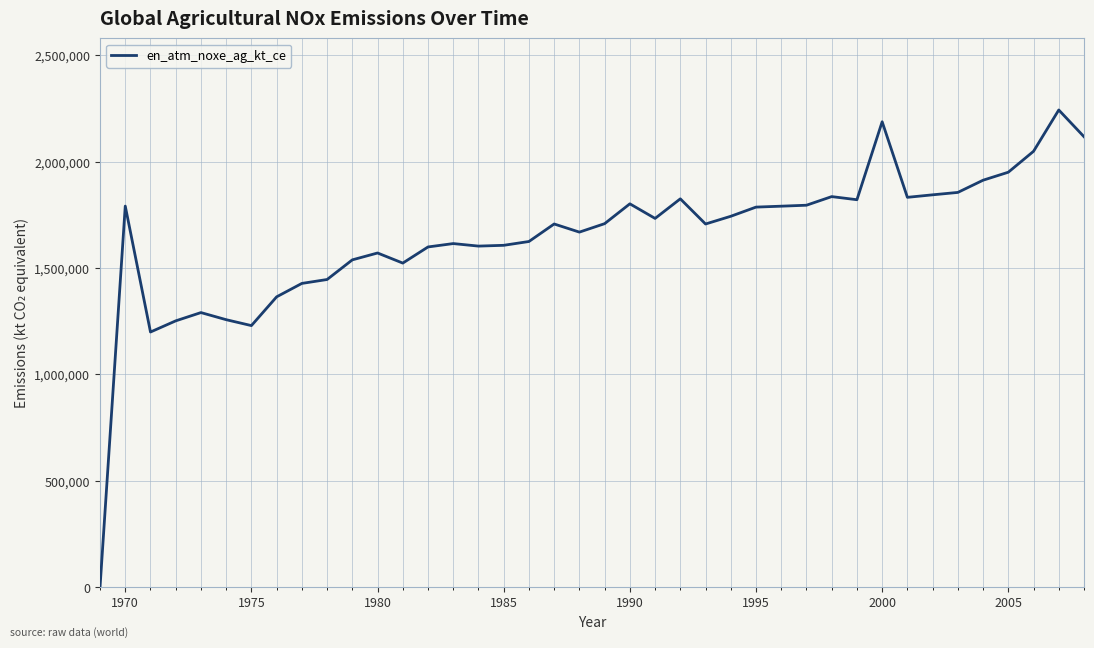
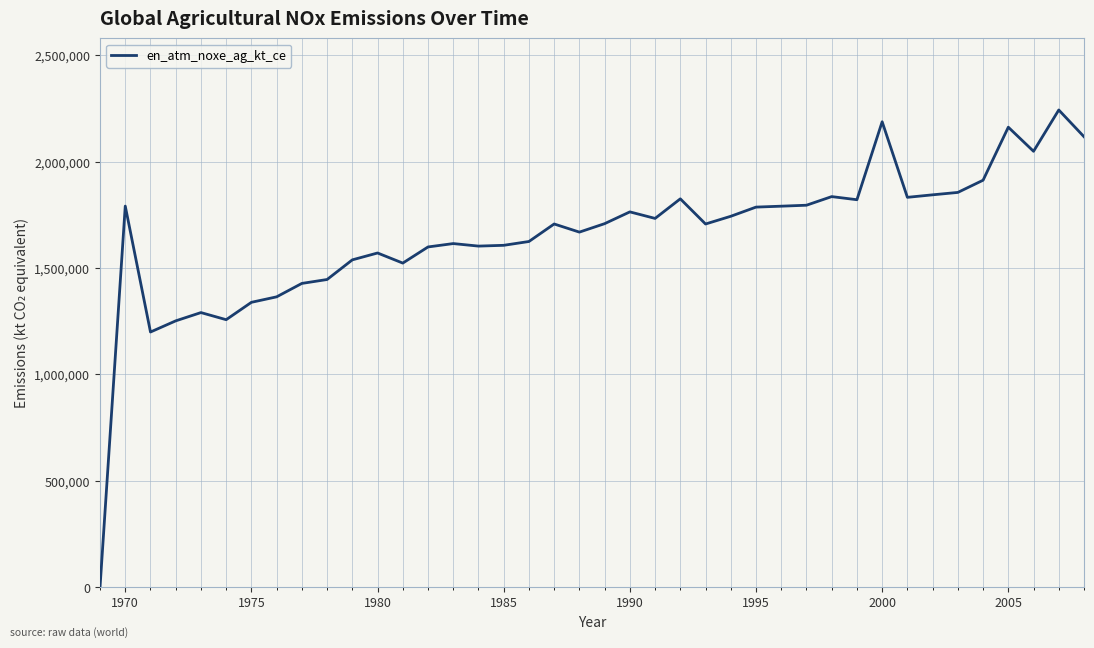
1975: 1,230,000 -> 1,340,000
1990: 1,800,000 -> 1,760,000
2005: 1,950,000 -> 2,160,000
